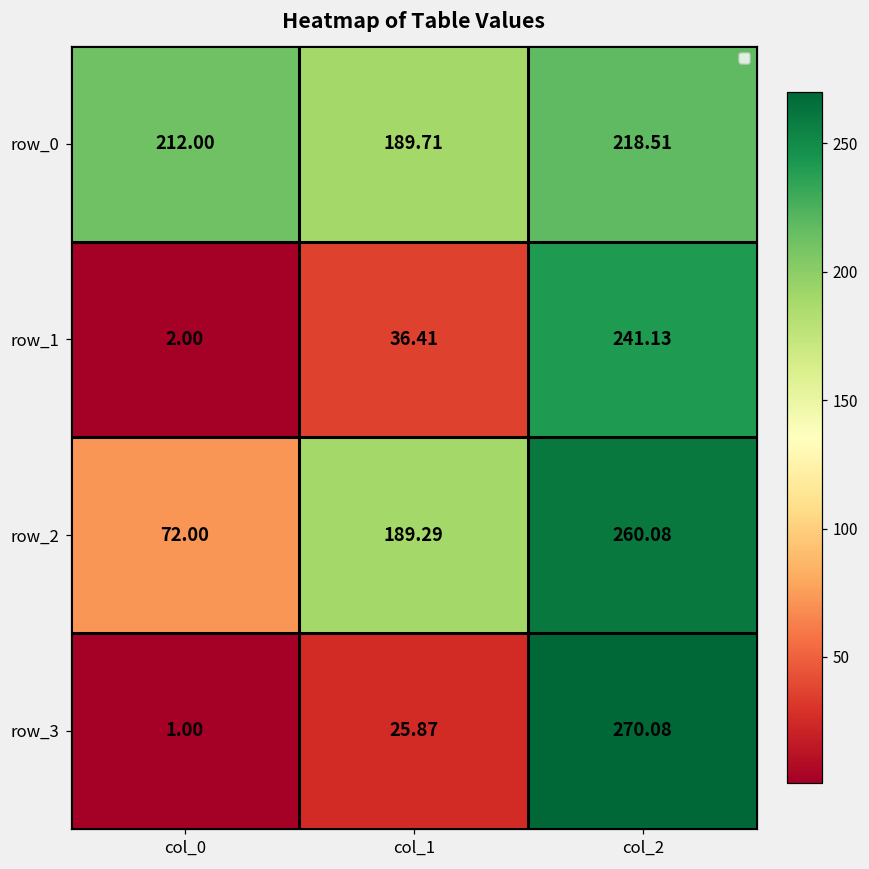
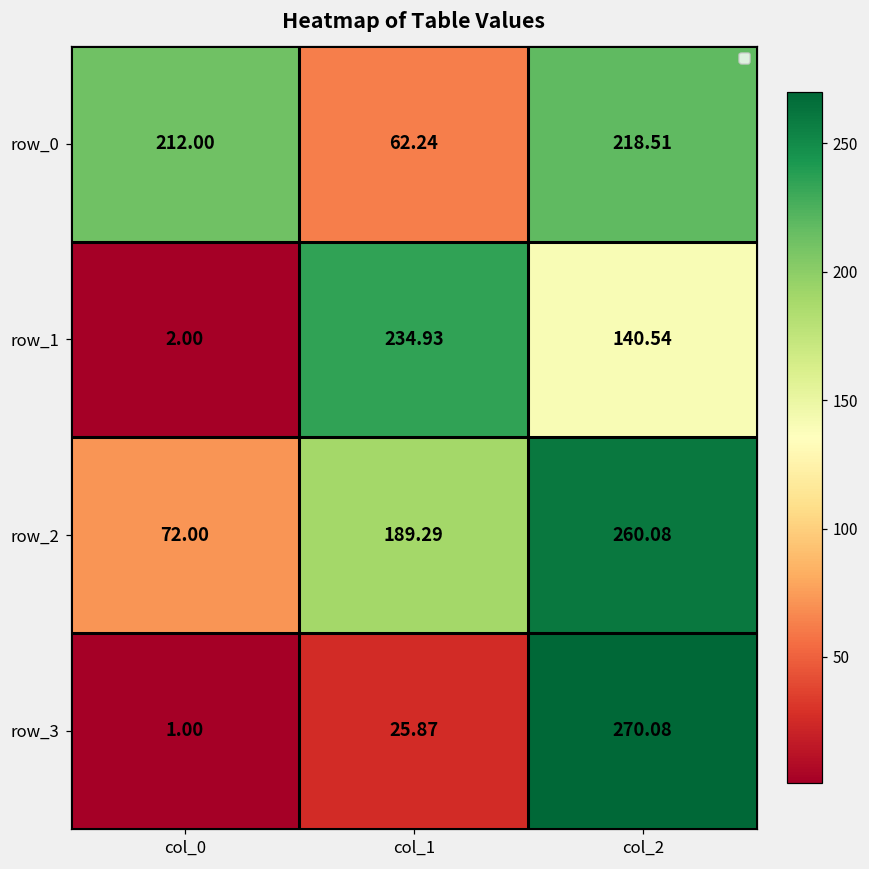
row_0, col_1: 189.71 -> 62.24
row_1, col_1: 36.41 -> 234.93
row_1, col_2: 241.13 -> 140.54
